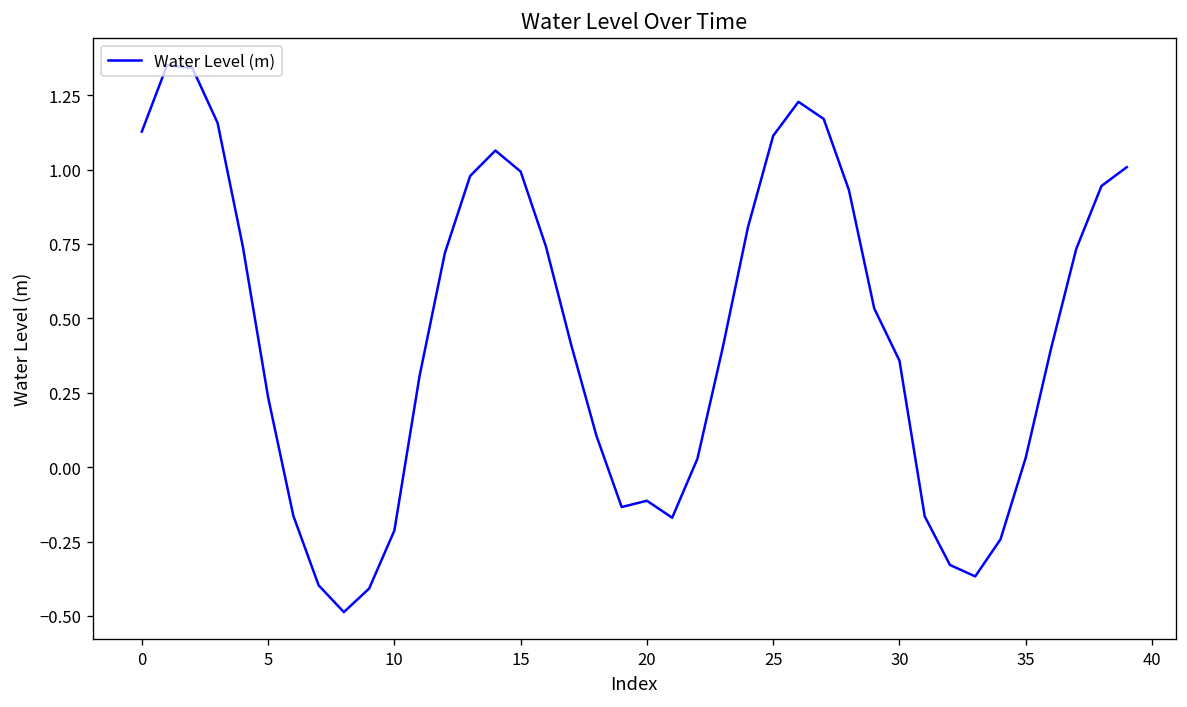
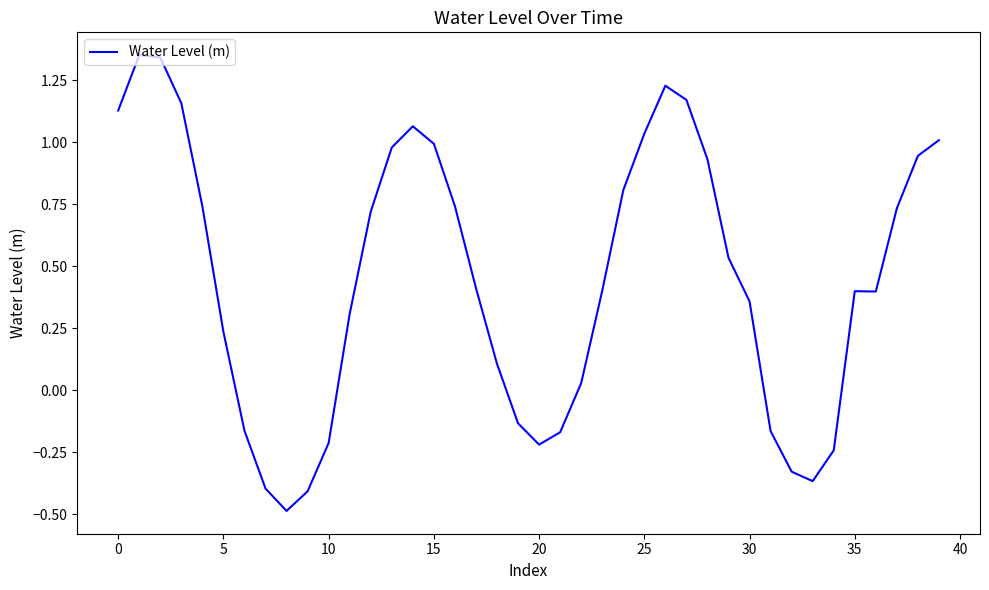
20: -0.11 -> -0.22
25: 1.11 -> 1.03
35: 0.03 -> 0.40
